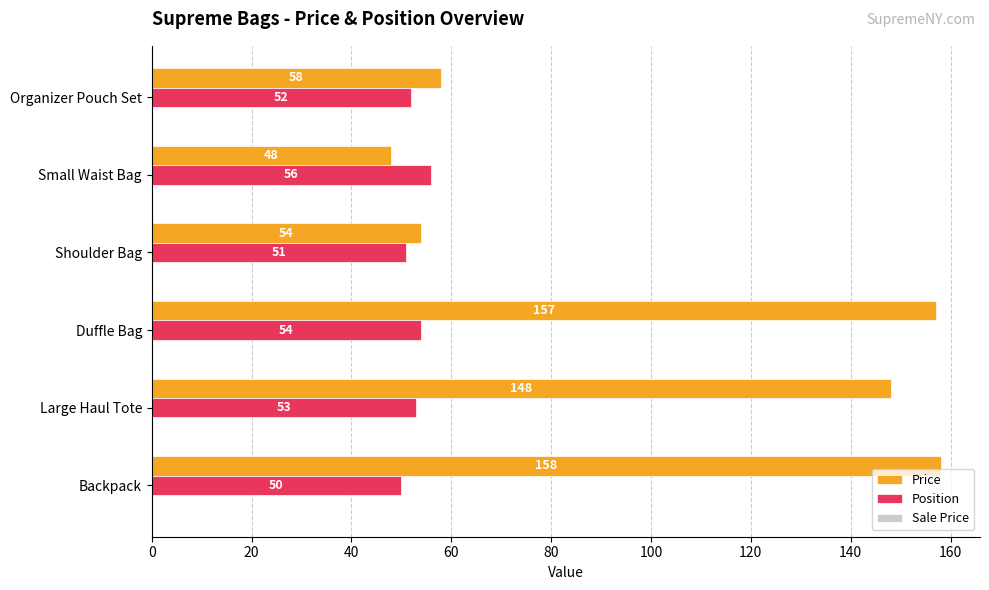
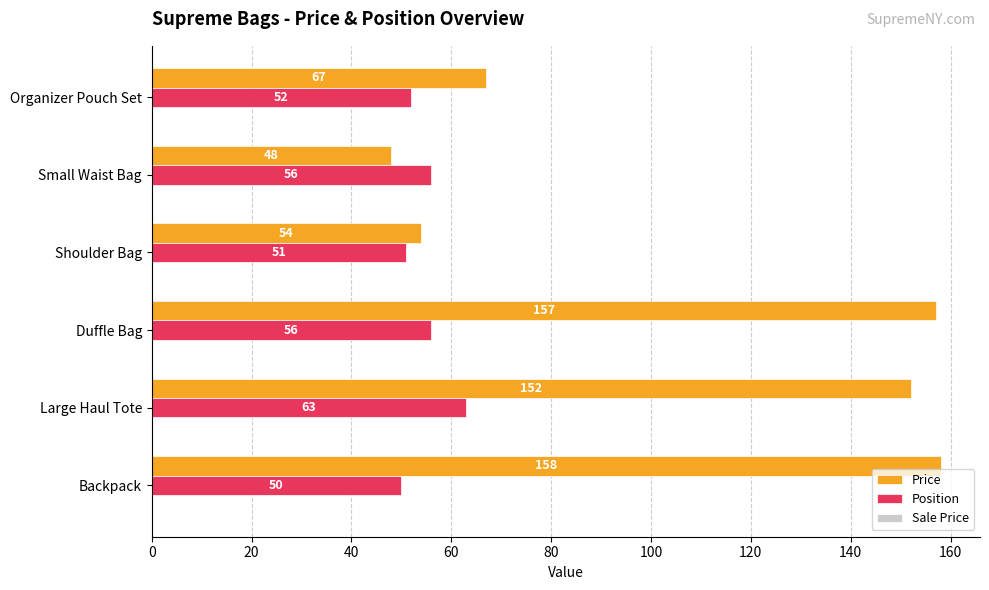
Price, Organizer Pouch Set: 58 -> 67
Position, Duffle Bag: 54 -> 56
Price, Large Haul Tote: 148 -> 152
Position, Large Haul Tote: 53 -> 63
